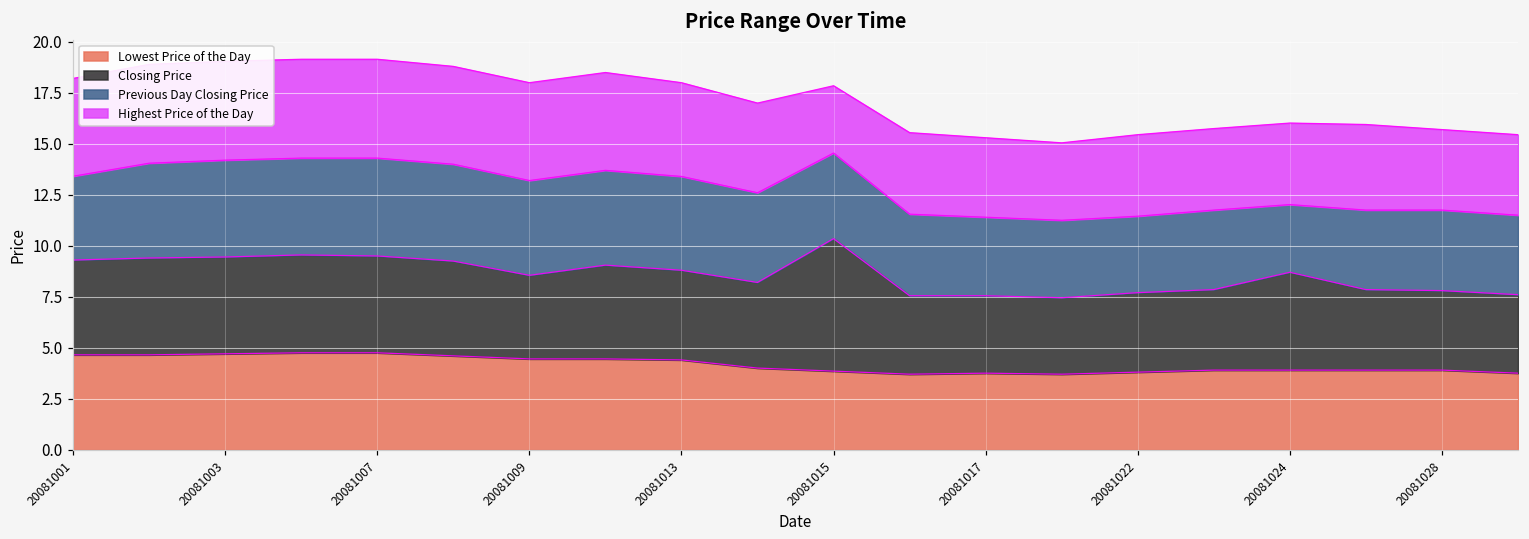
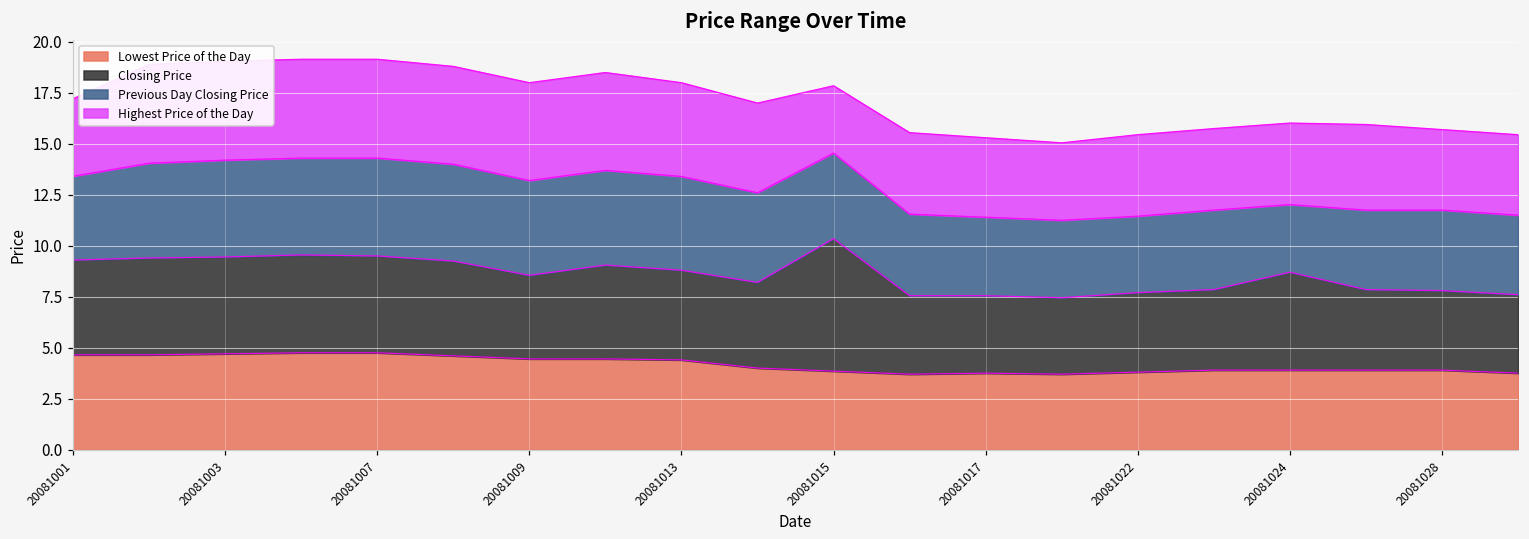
Highest Price of the Day, 20081001: 4.8 -> 3.8
